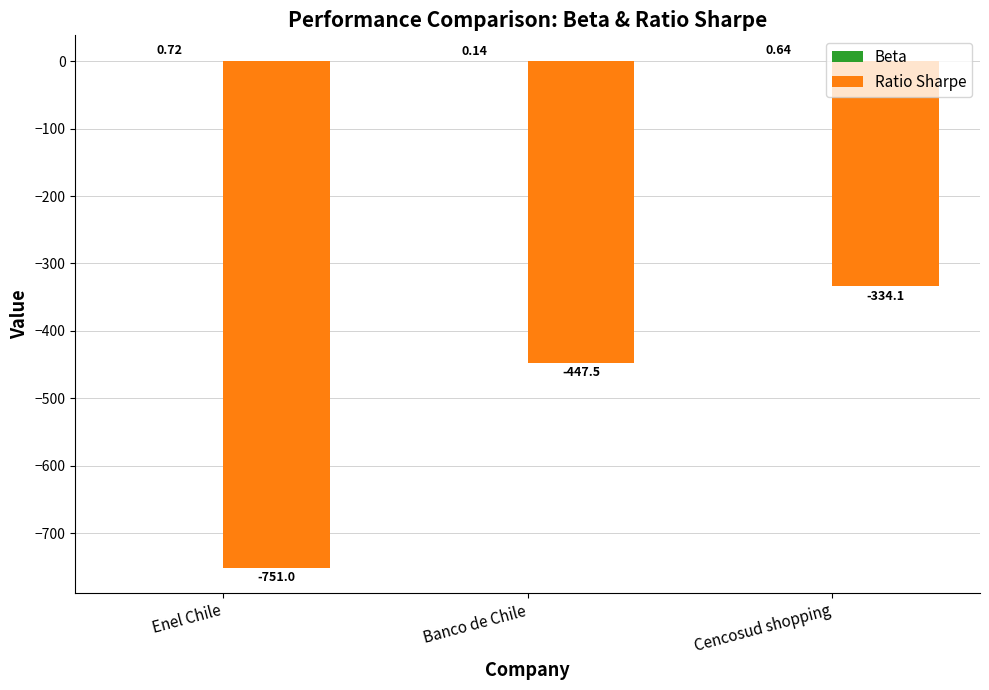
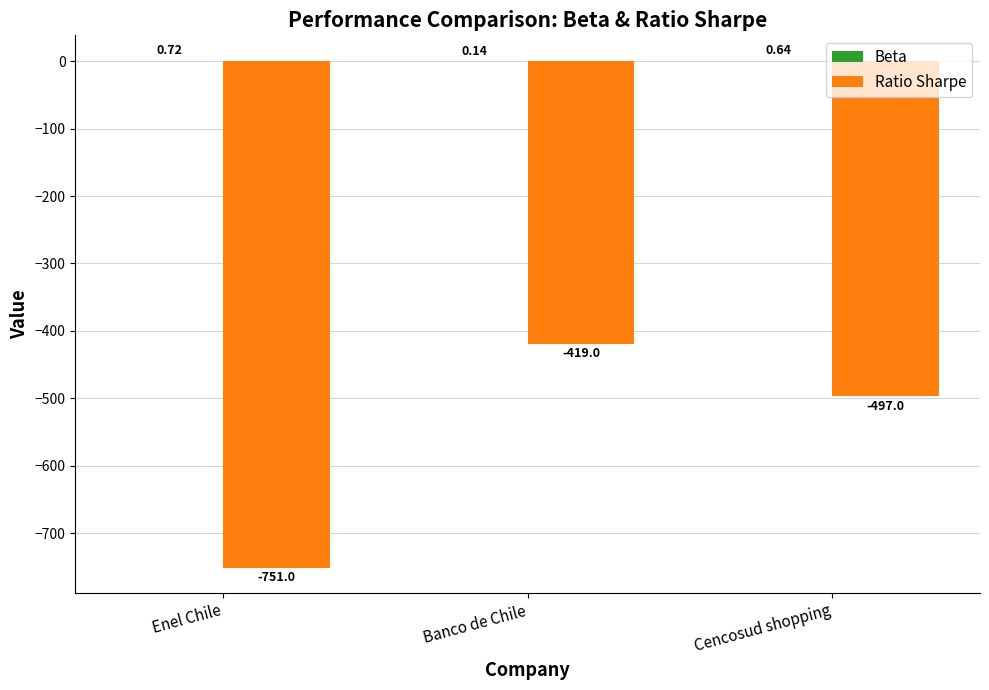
Ratio Sharpe, Banco de Chile: -447.5 -> -419.0
Ratio Sharpe, Cencosud shopping: -334.1 -> -497.0
